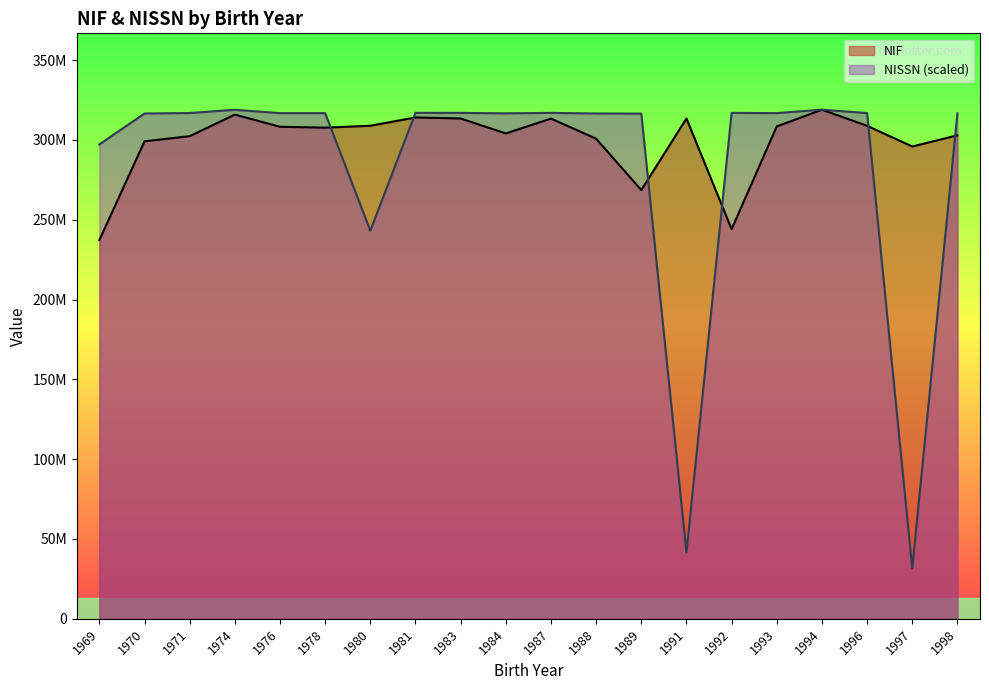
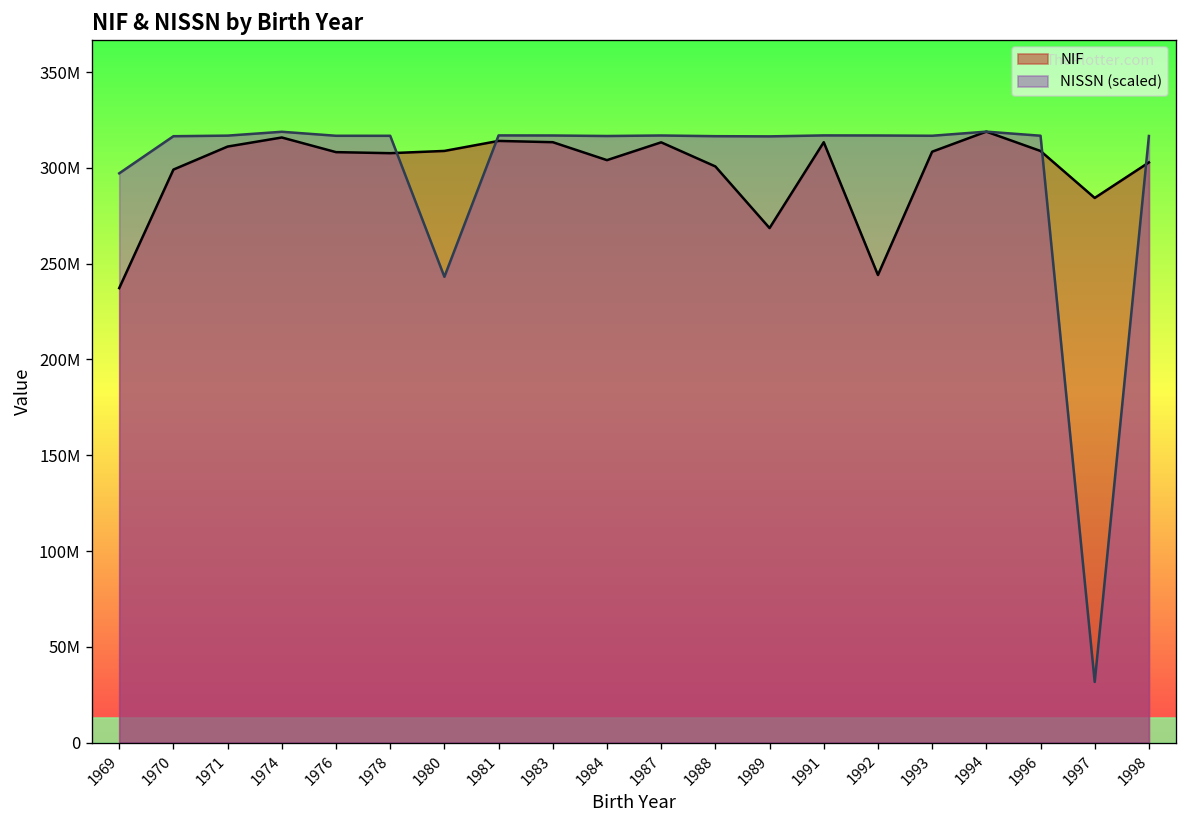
NIF, 1971: 302000000 -> 311000000
NISSN (scaled), 1991: 42000000 -> 317000000
NIF, 1997: 296000000 -> 284000000
